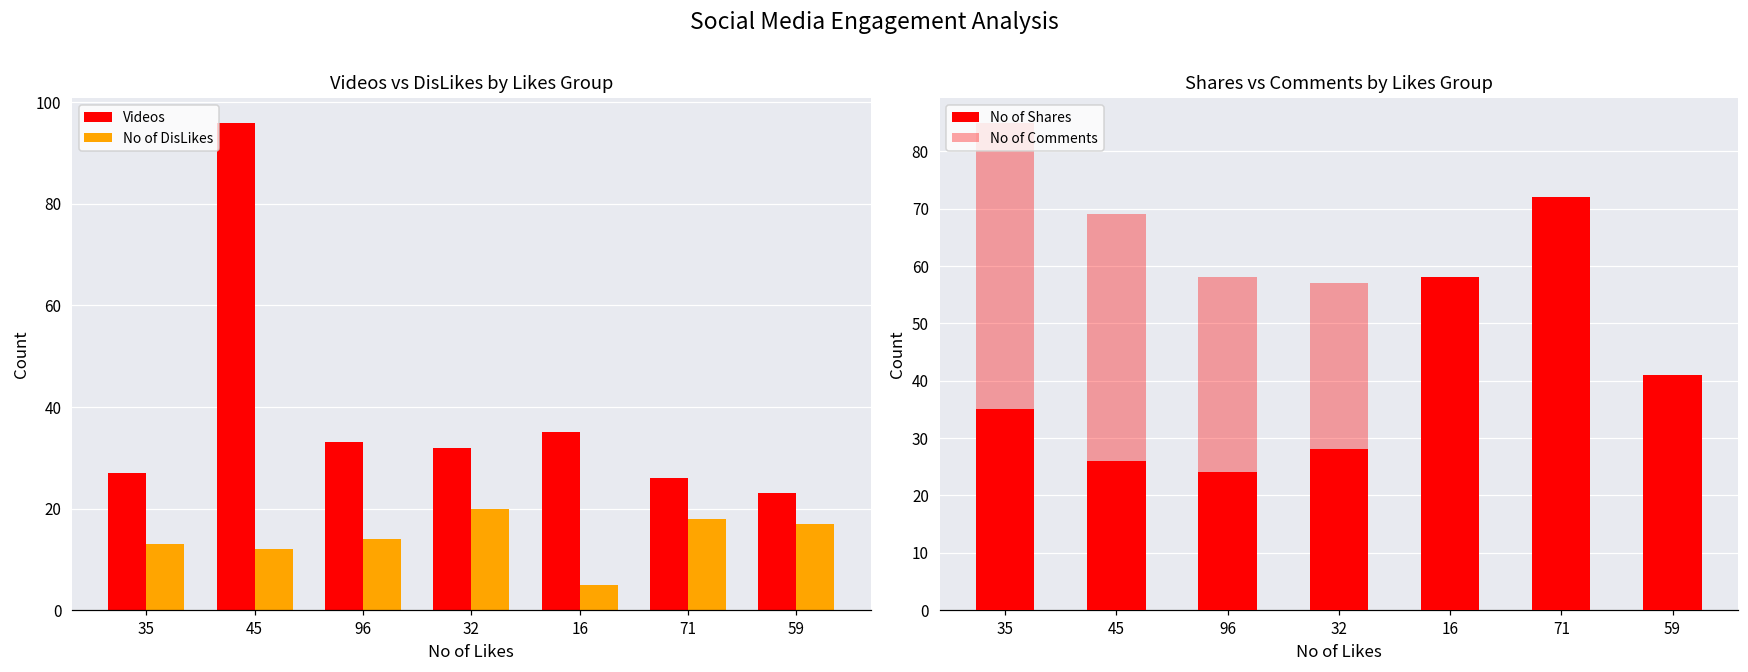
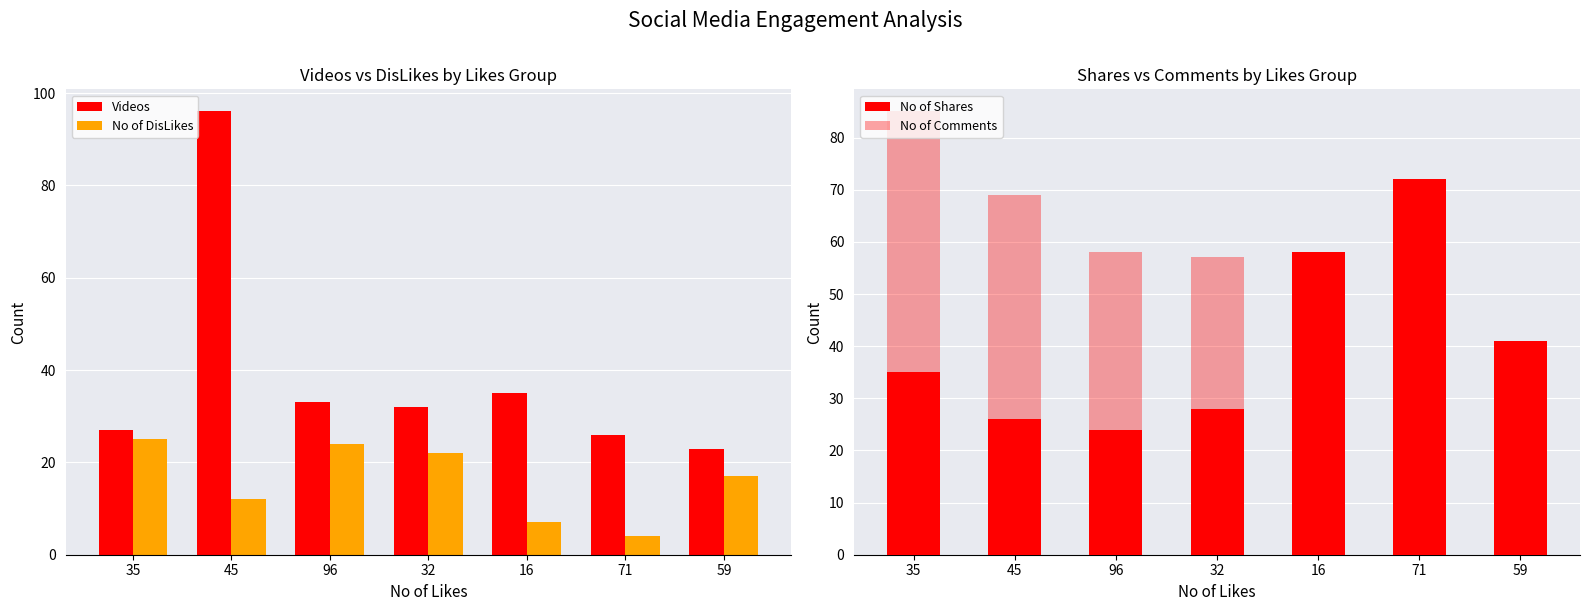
Videos vs DisLikes by Likes Group, No of DisLikes, 35: 13 -> 25
Videos vs DisLikes by Likes Group, No of DisLikes, 96: 14 -> 24
Videos vs DisLikes by Likes Group, No of DisLikes, 32: 20 -> 22
Videos vs DisLikes by Likes Group, No of DisLikes, 16: 5 -> 7
Videos vs DisLikes by Likes Group, No of DisLikes, 71: 18 -> 4
